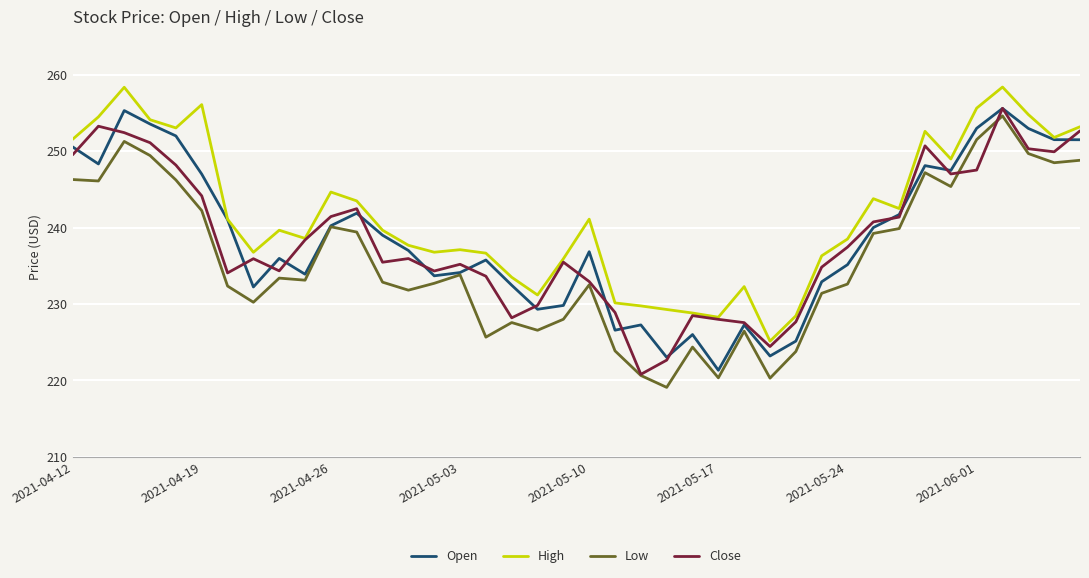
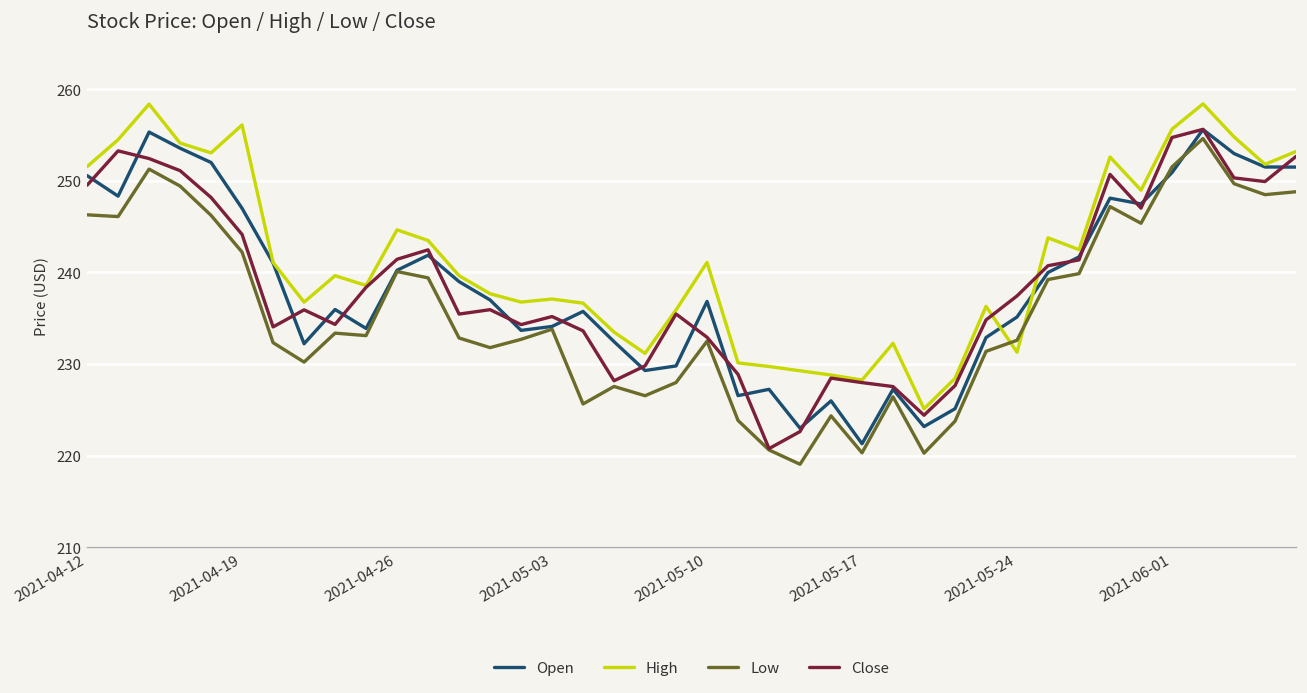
High, 2021-05-24: 239 -> 231
Open, 2021-06-01: 253 -> 251
Close, 2021-06-01: 248 -> 255
